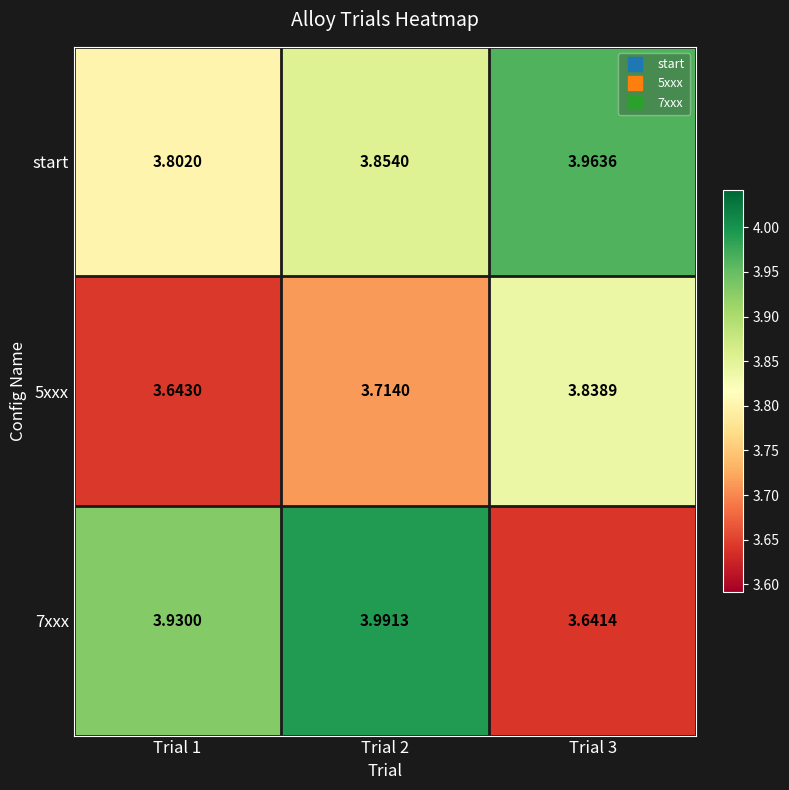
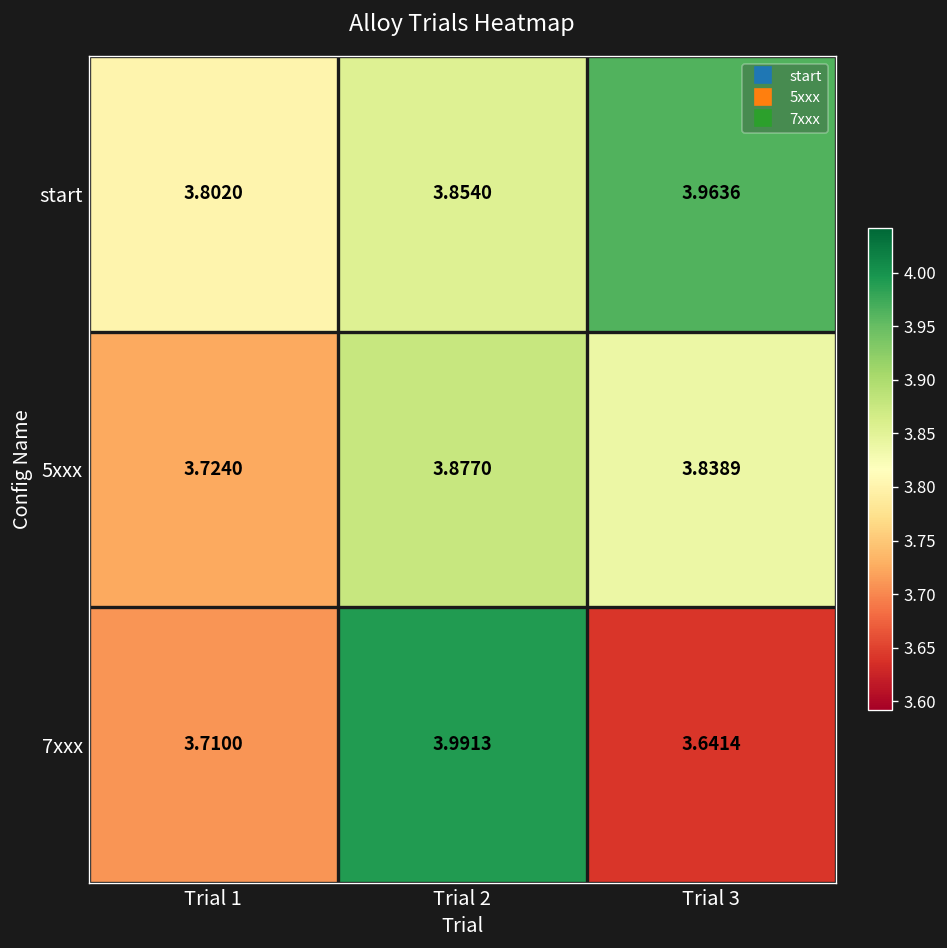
5xxx, Trial 1: 3.6430 -> 3.7240
5xxx, Trial 2: 3.7140 -> 3.8770
7xxx, Trial 1: 3.9300 -> 3.7100
